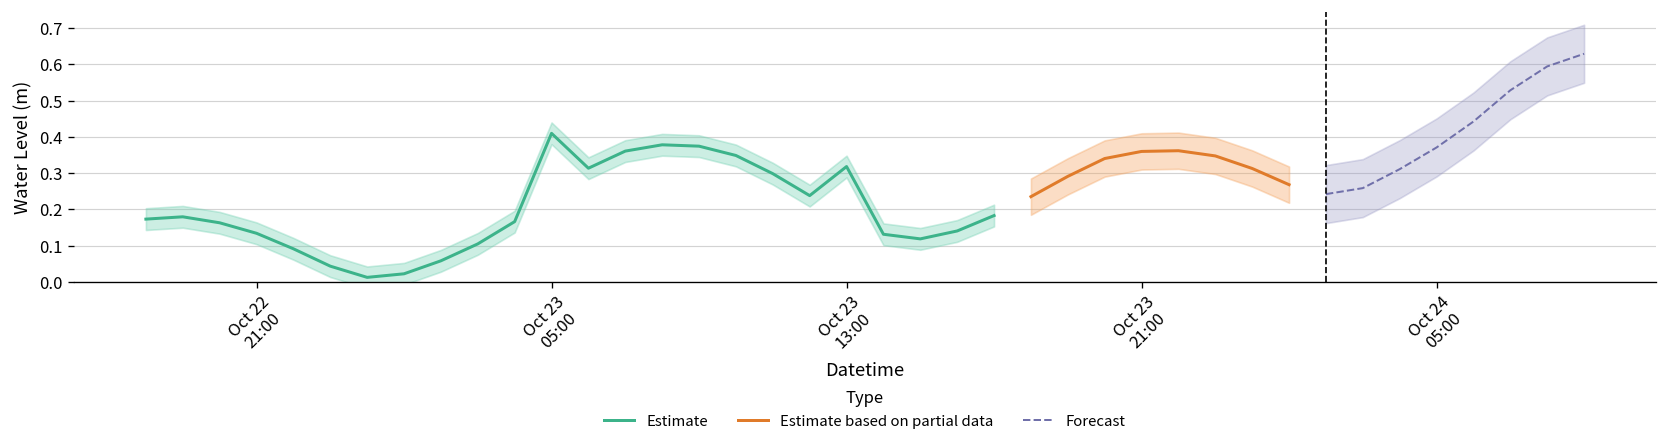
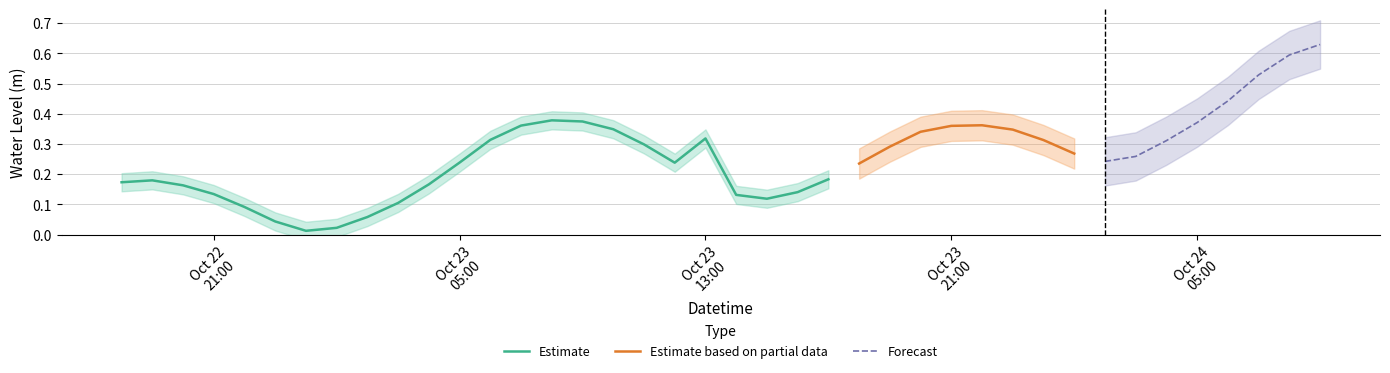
Estimate, Oct 23 05:00: 0.41 -> 0.24
